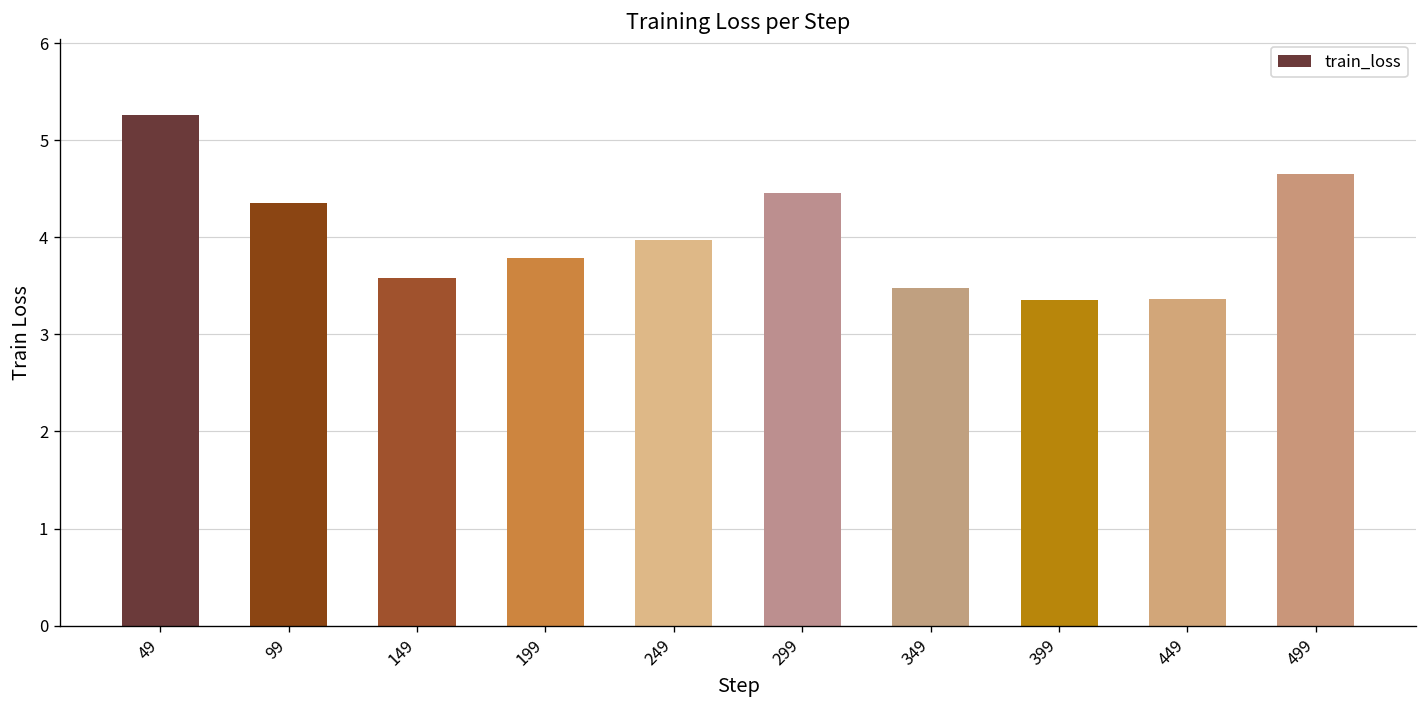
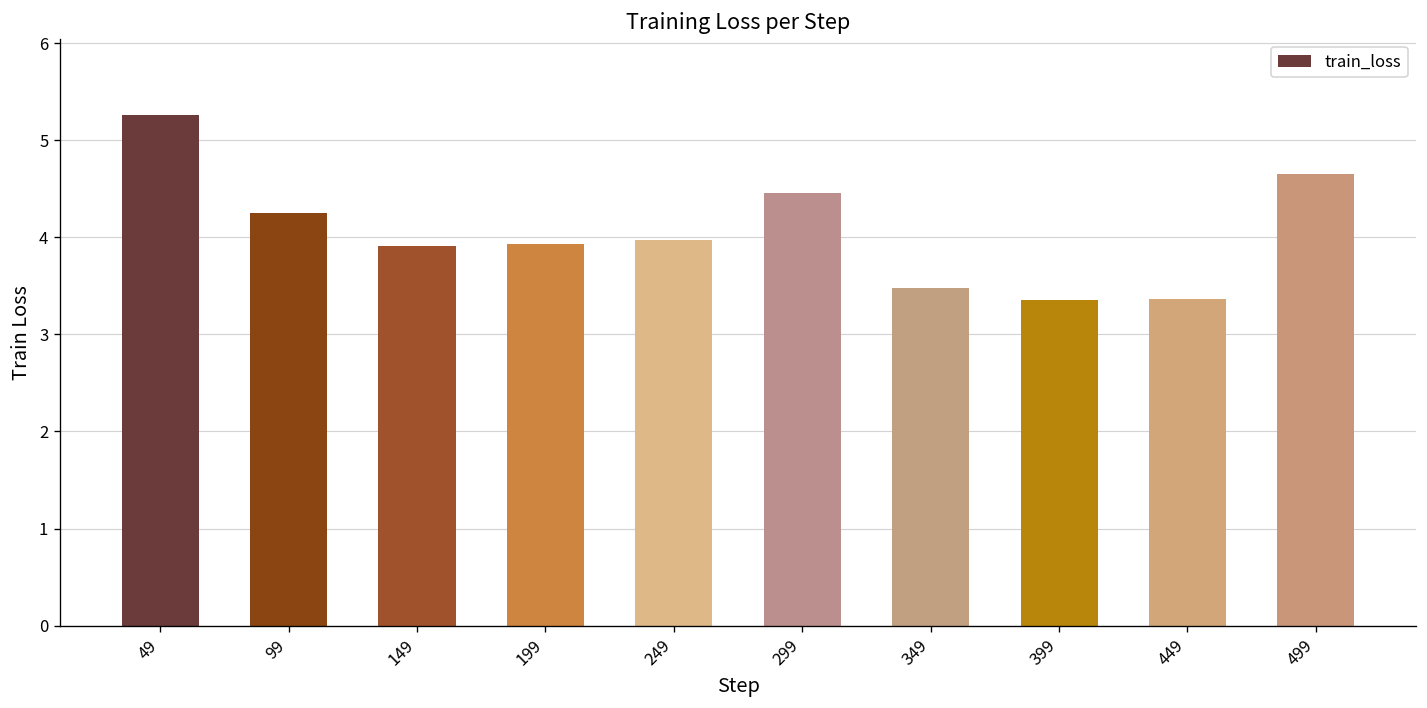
99: 4.4 -> 4.2
149: 3.6 -> 3.9
199: 3.8 -> 3.9
